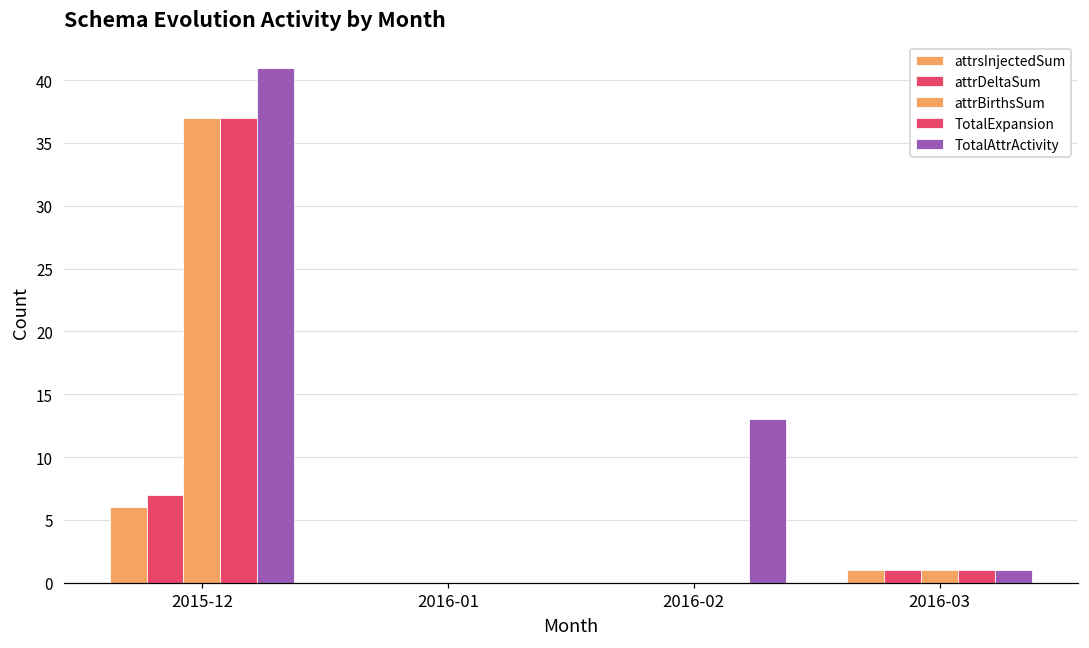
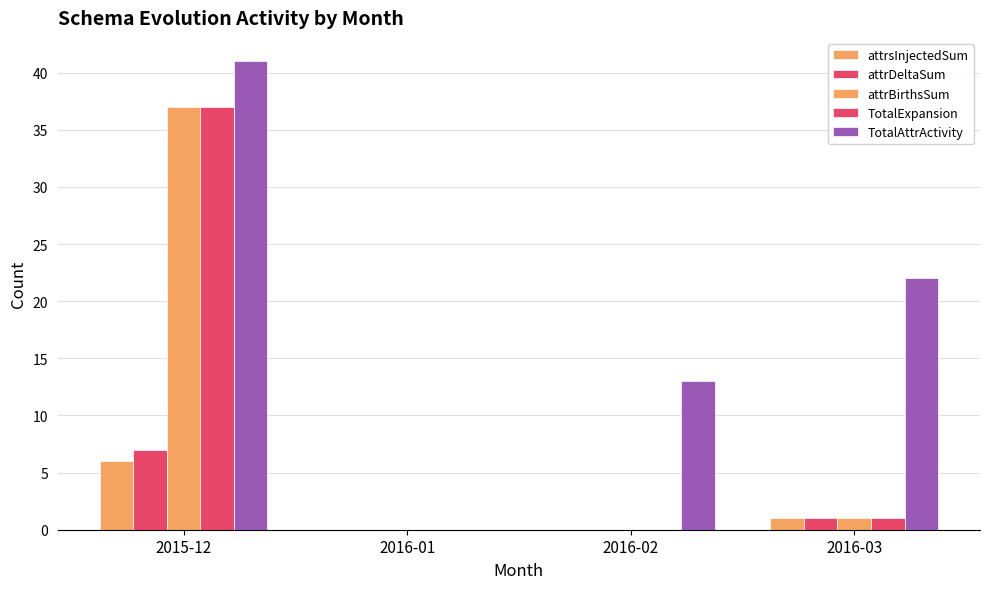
TotalAttrActivity, 2016-03: 1 -> 22
